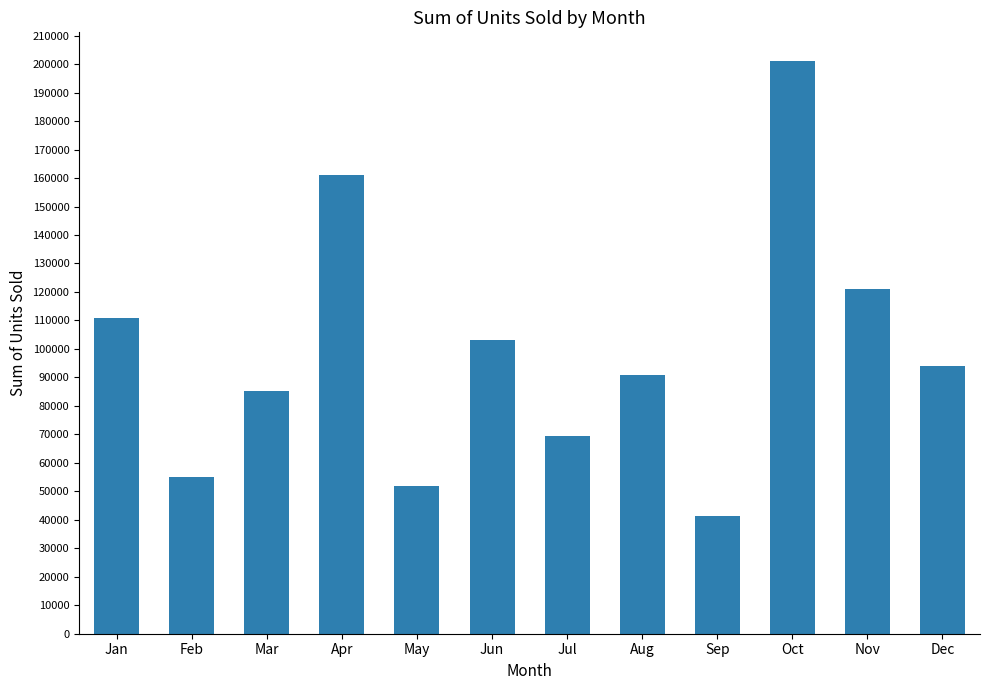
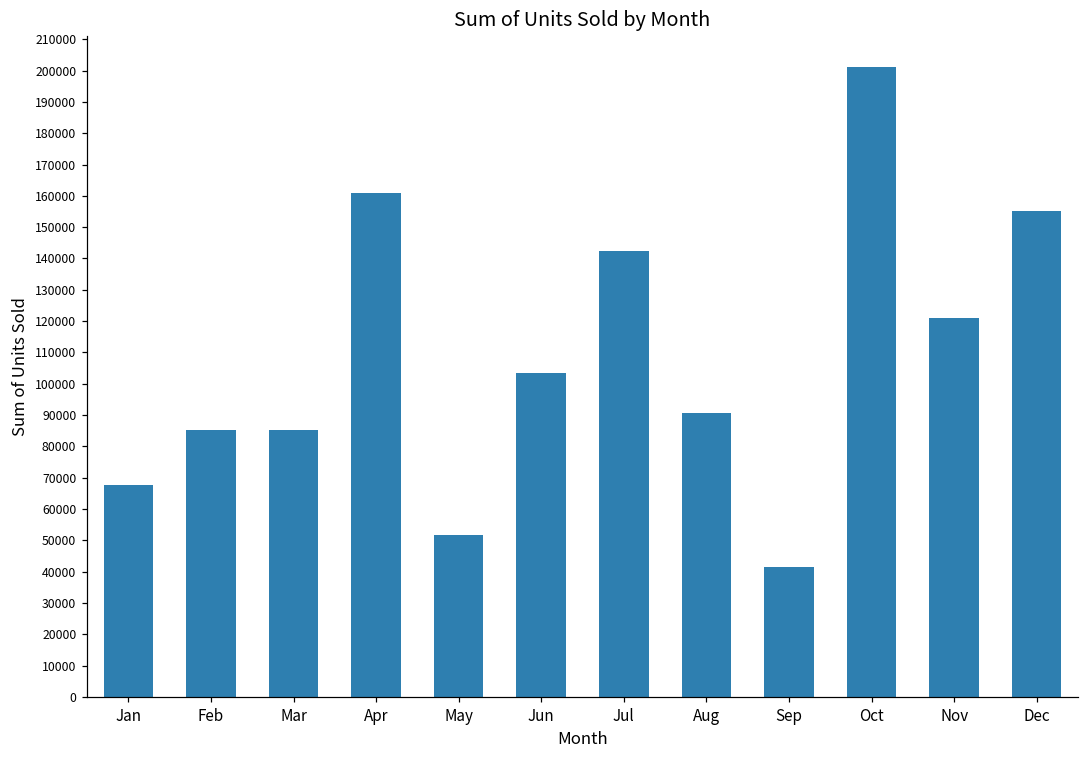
Jan: 111000 -> 68000
Feb: 55000 -> 85000
Jul: 69000 -> 142000
Dec: 94000 -> 155000
